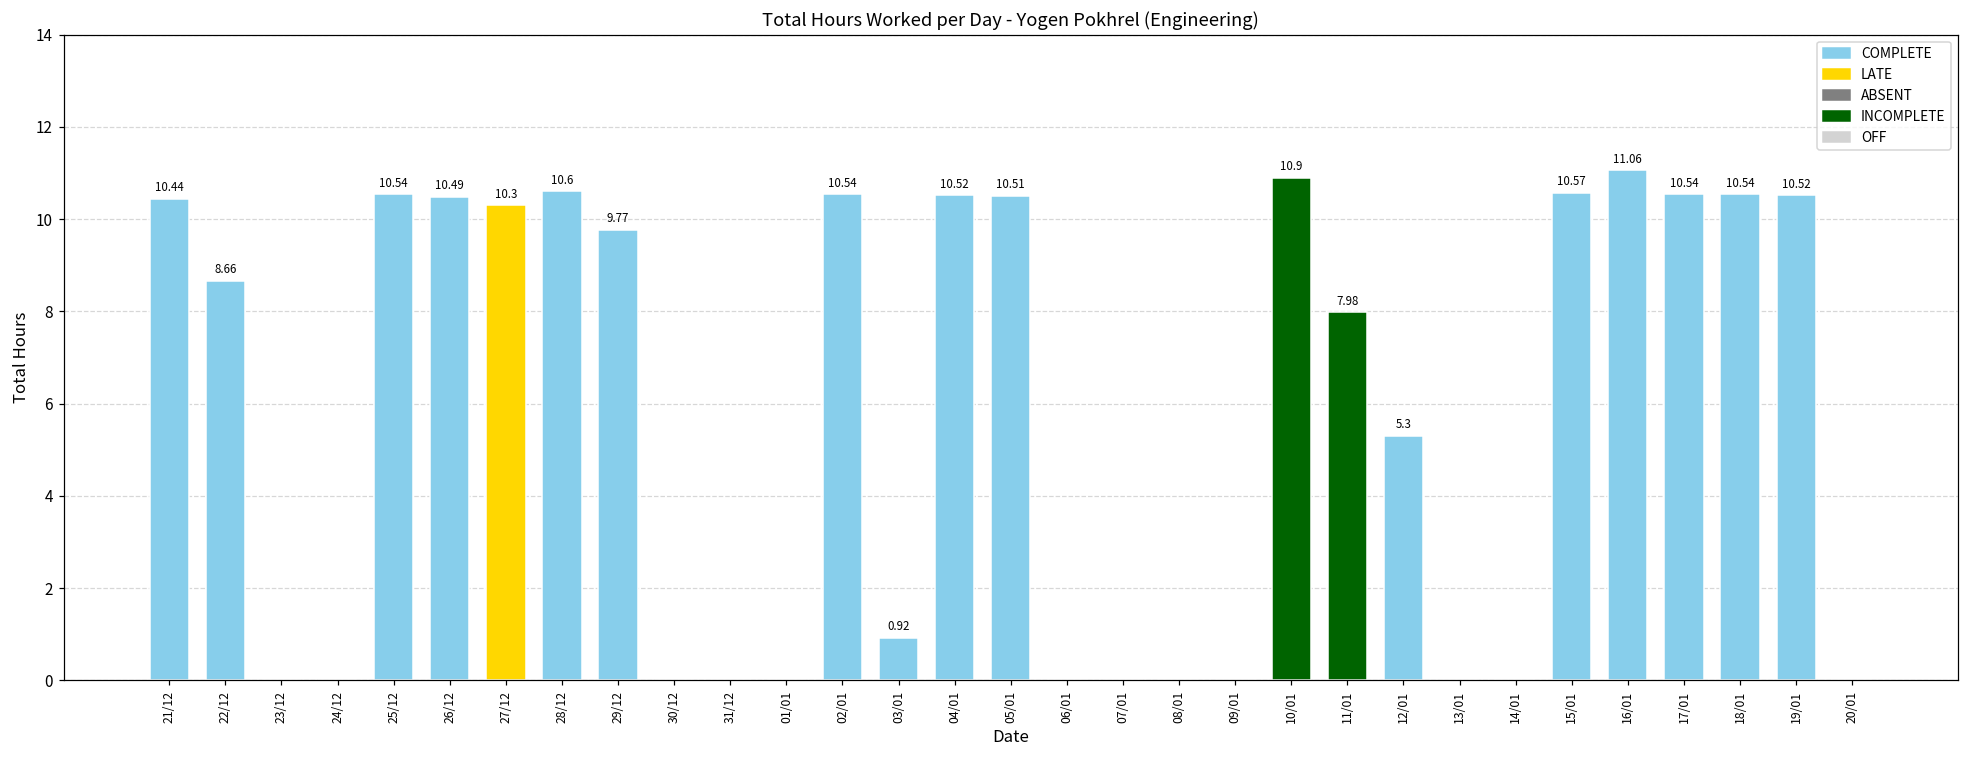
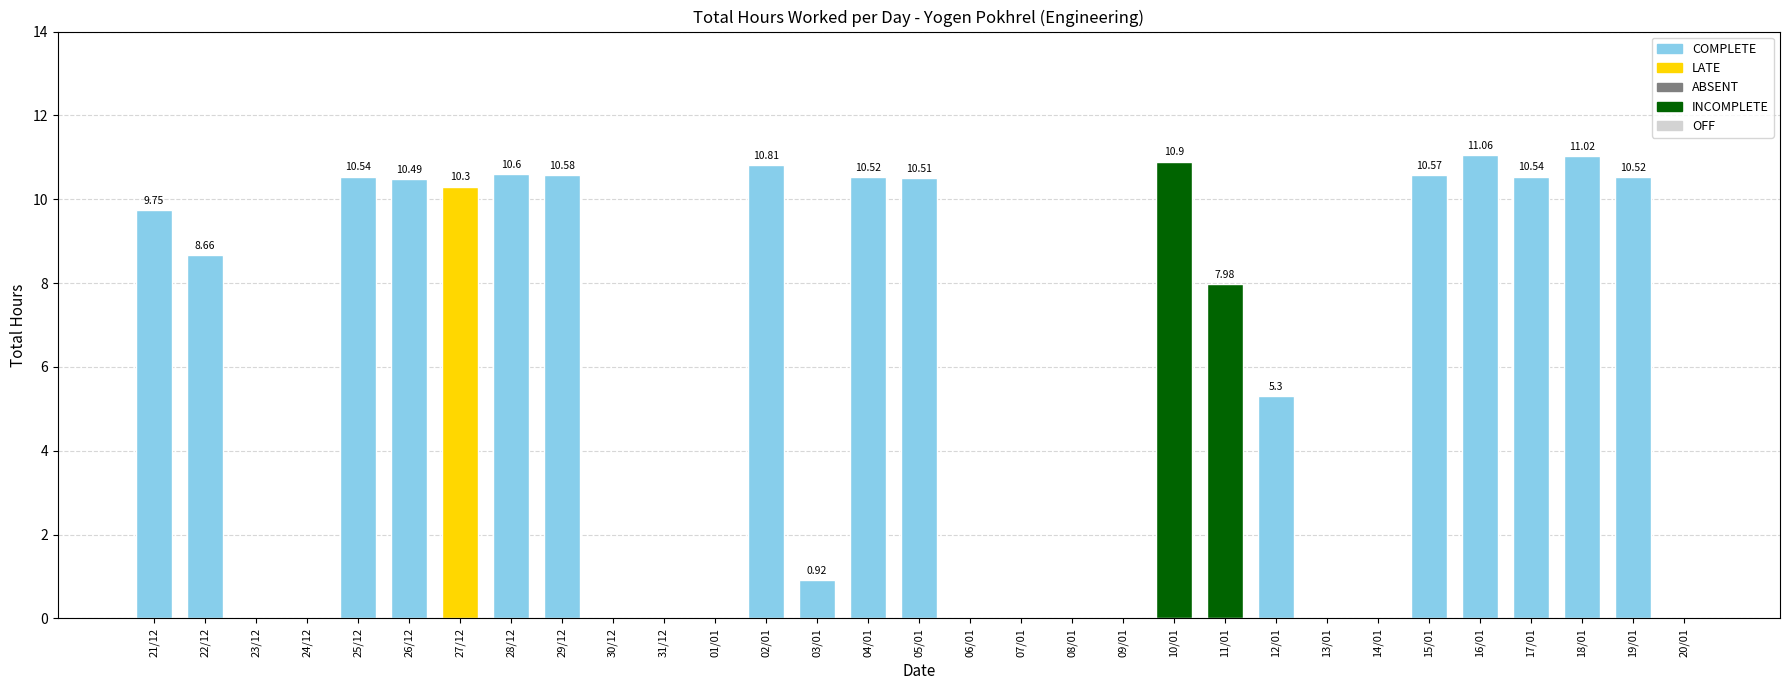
21/12: 10.44 -> 9.75
29/12: 9.77 -> 10.58
02/01: 10.54 -> 10.81
18/01: 10.54 -> 11.02
